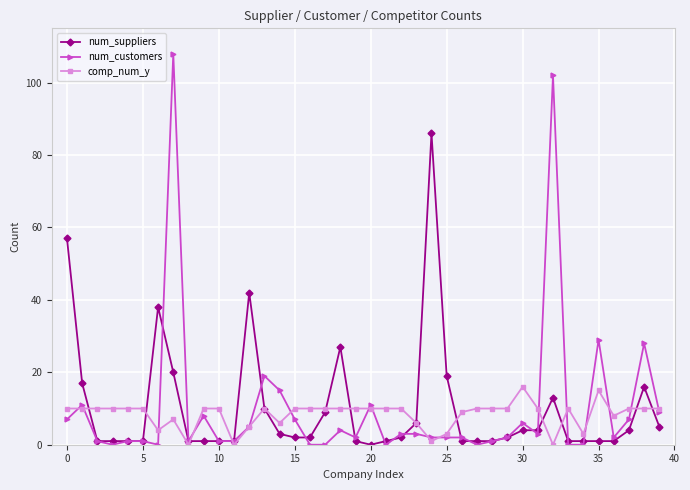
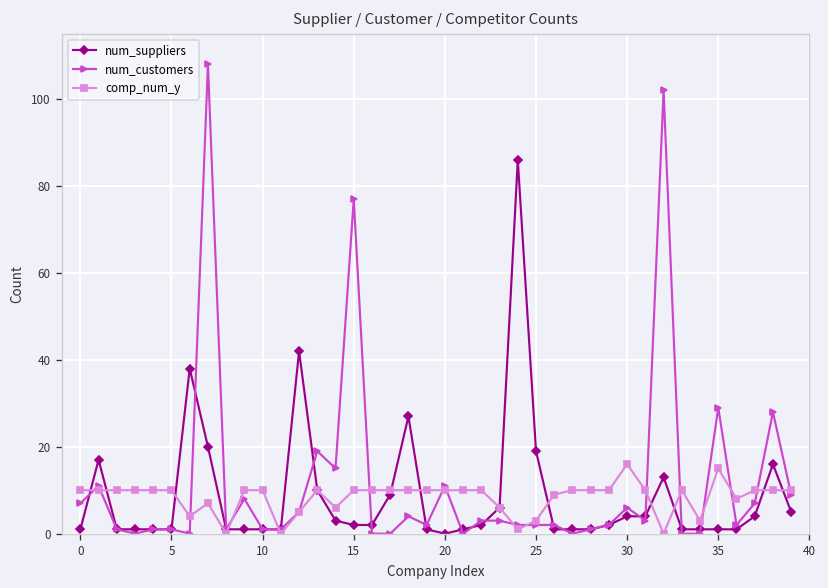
num_suppliers, 0: 57 -> 1
num_customers, 15: 7 -> 77
